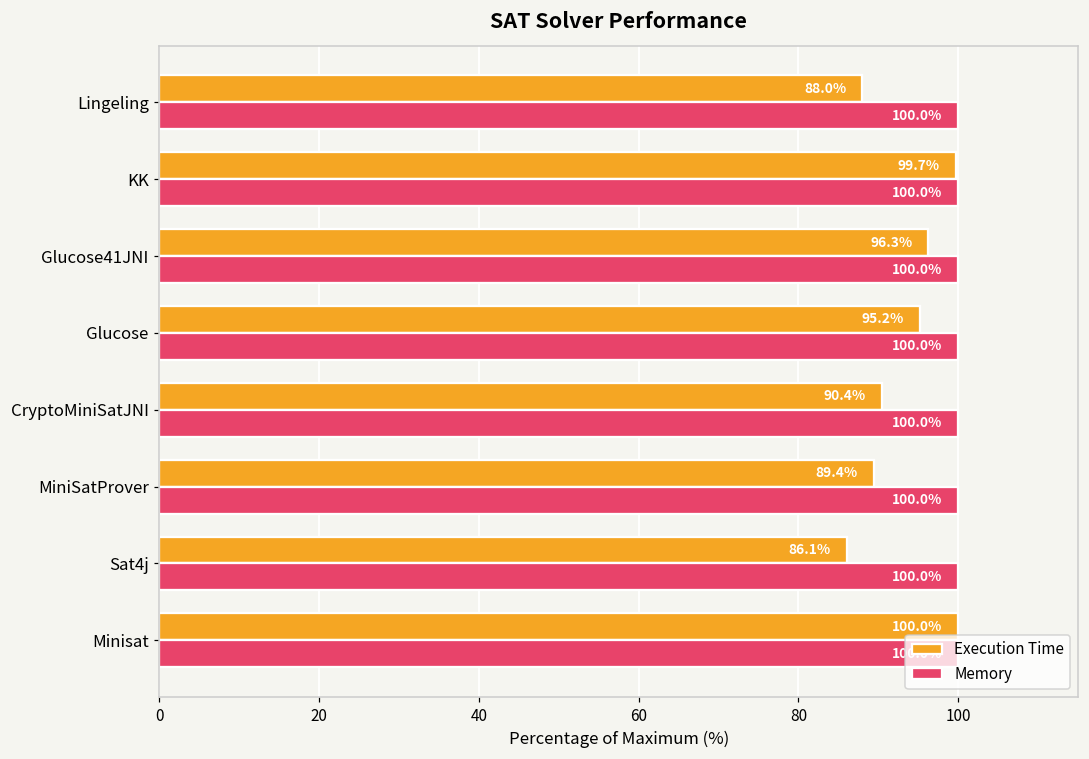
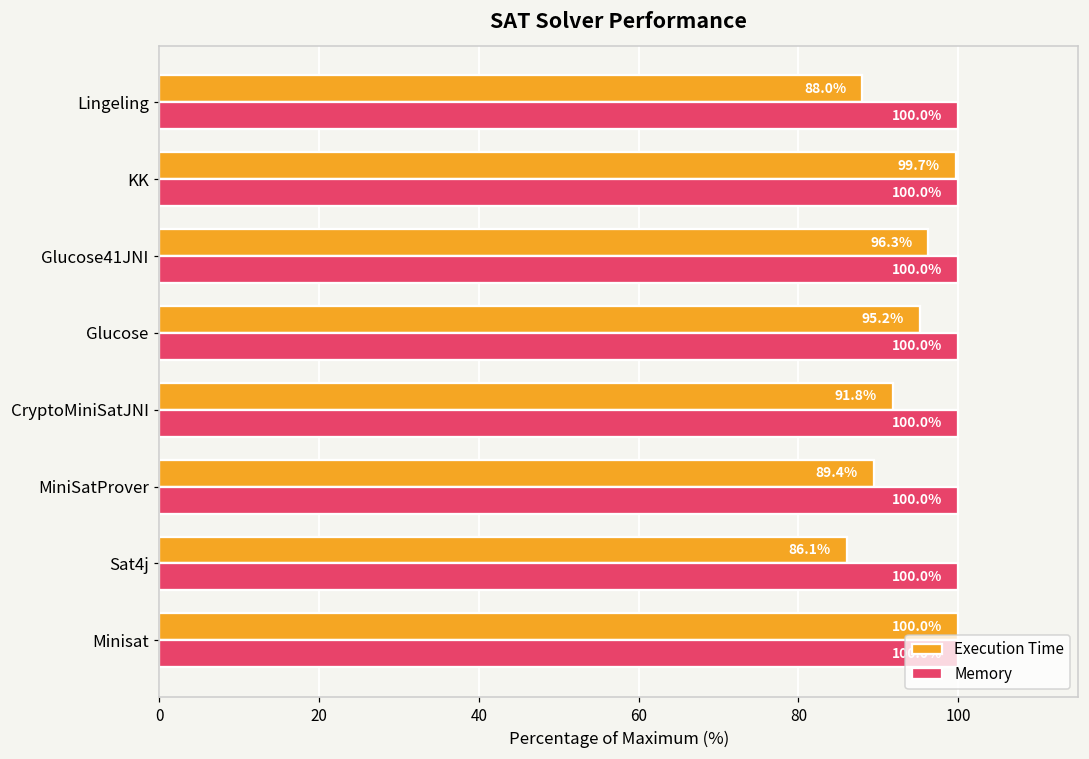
Execution Time, CryptoMiniSatJNI: 90.4% -> 91.8%
